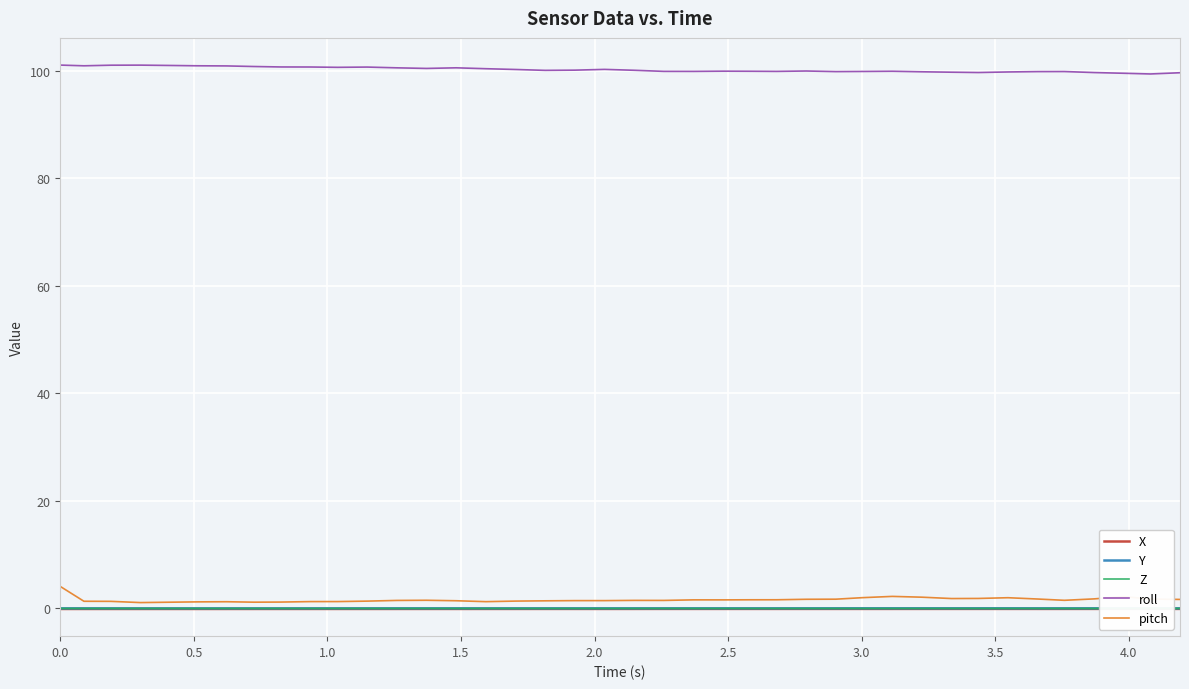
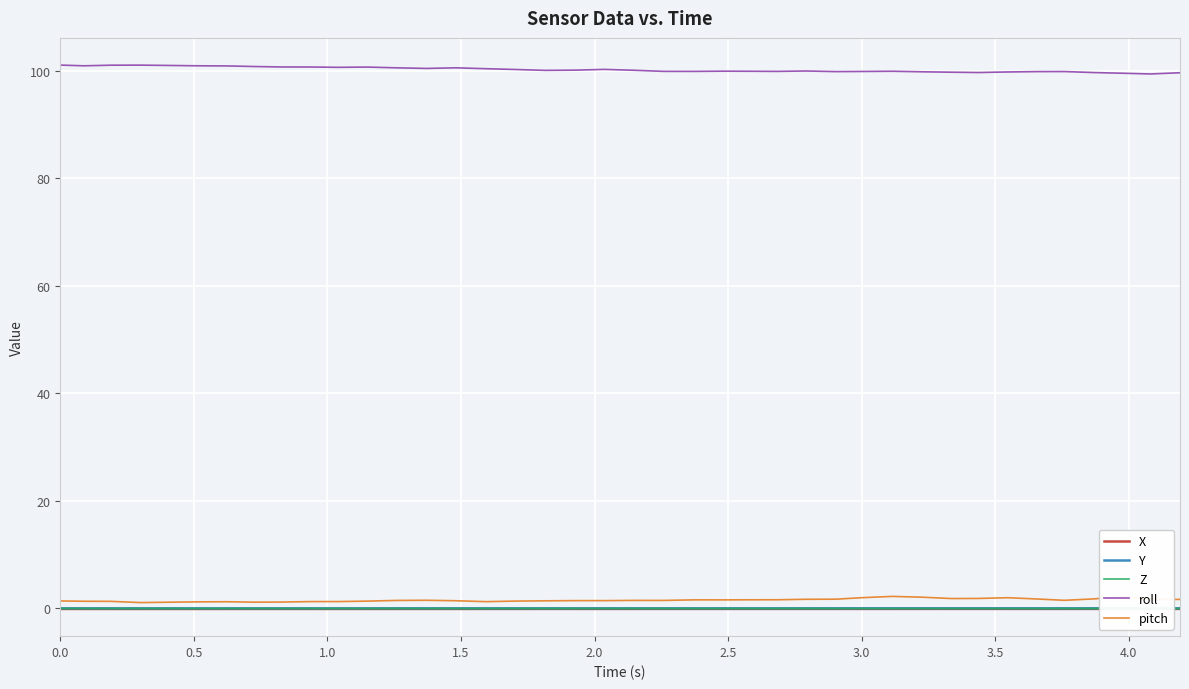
pitch, 0.0: 4 -> 1
